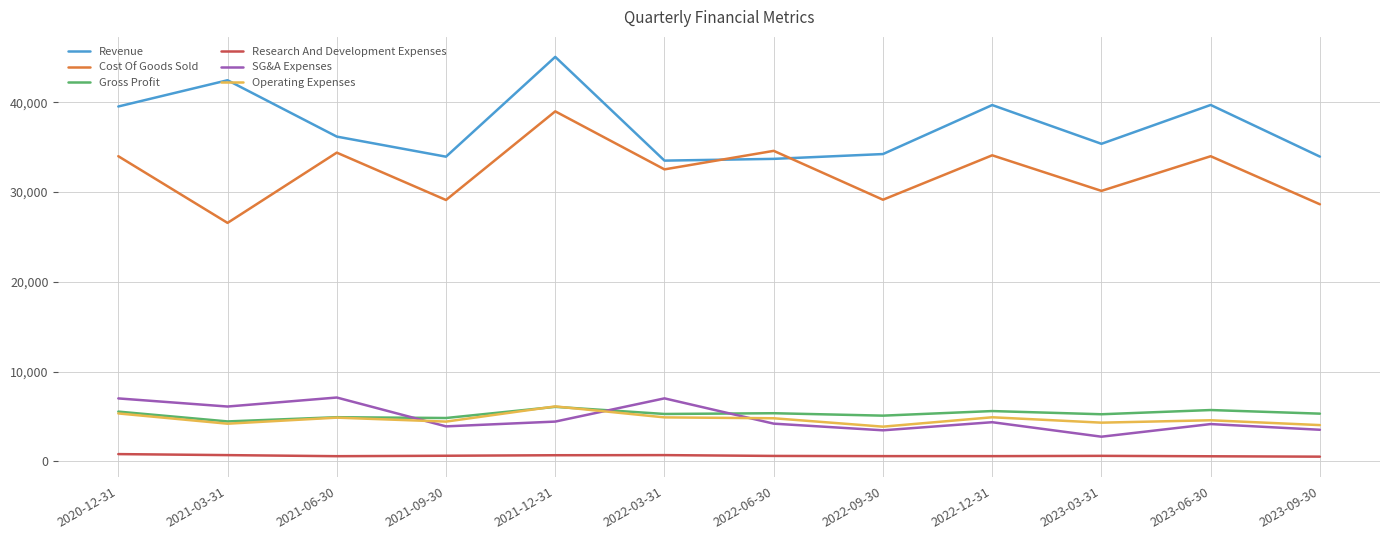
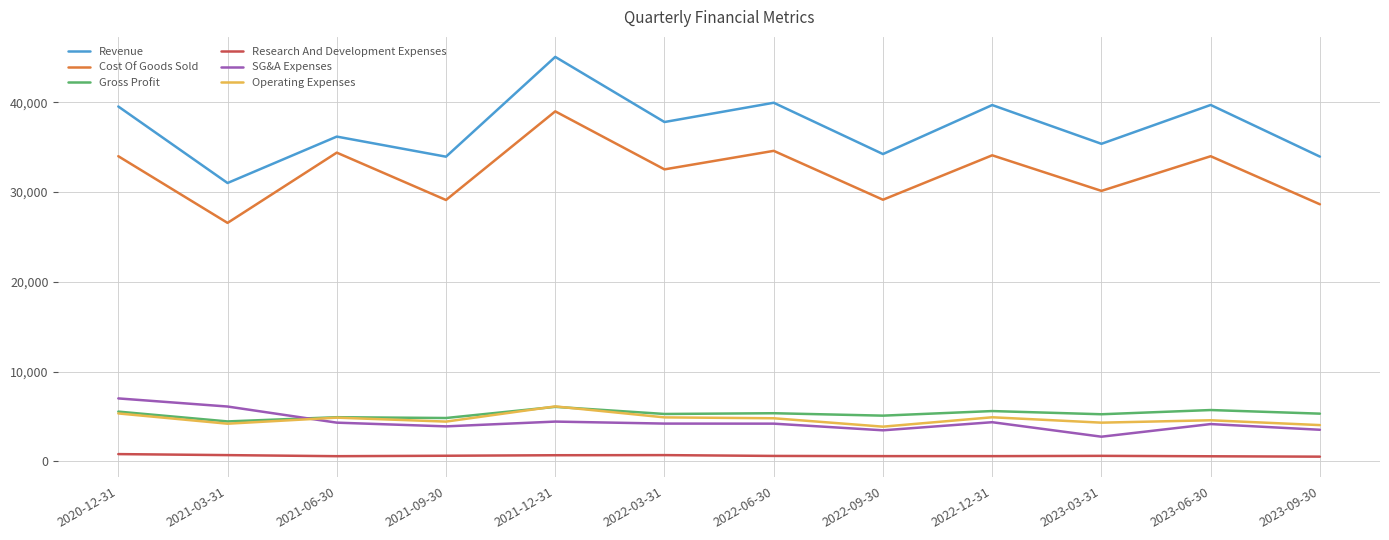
Revenue, 2021-03-31: 42,000 -> 31,000
SG&A Expenses, 2021-06-30: 7,000 -> 4,000
Revenue, 2022-03-31: 34,000 -> 38,000
SG&A Expenses, 2022-03-31: 7,000 -> 4,000
Revenue, 2022-06-30: 34,000 -> 40,000
